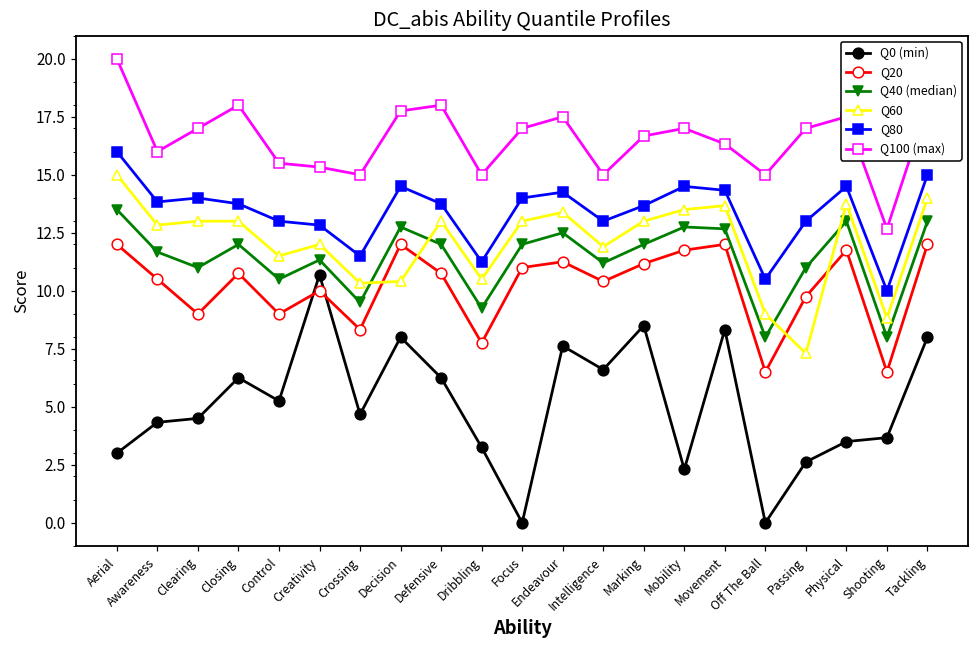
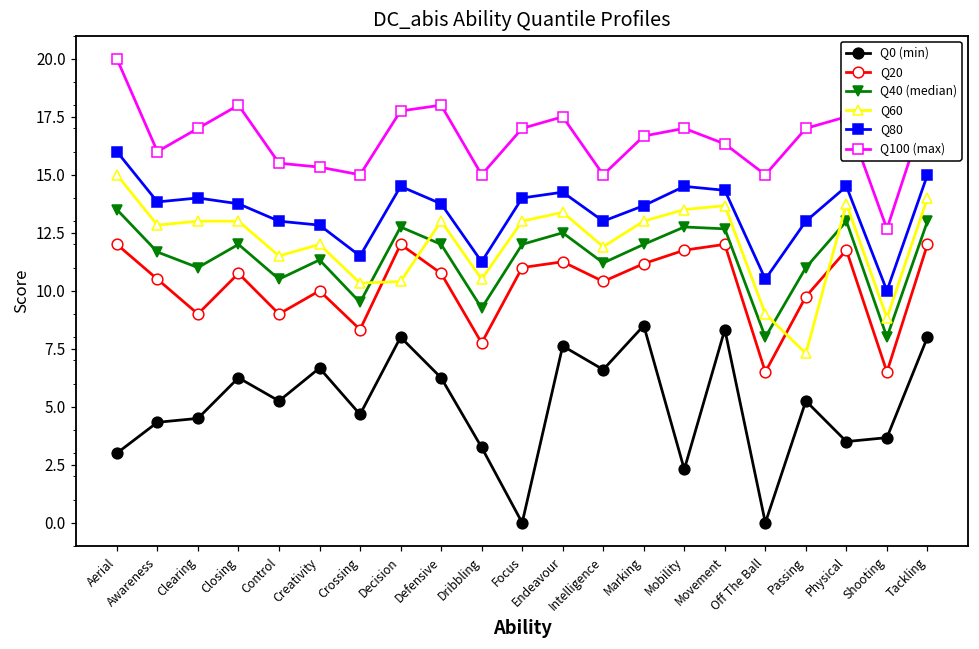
Q0 (min), Creativity: 10.7 -> 6.7
Q0 (min), Passing: 2.6 -> 5.3
